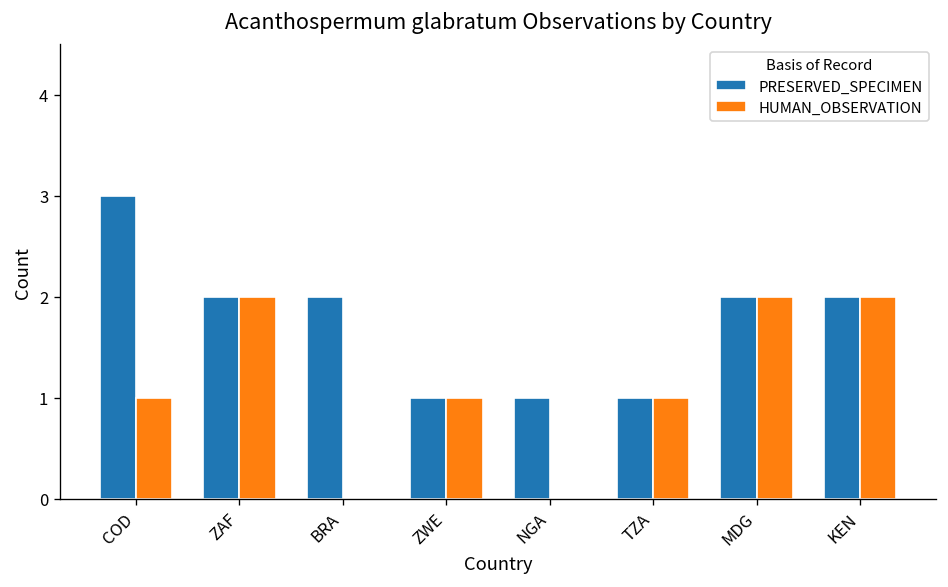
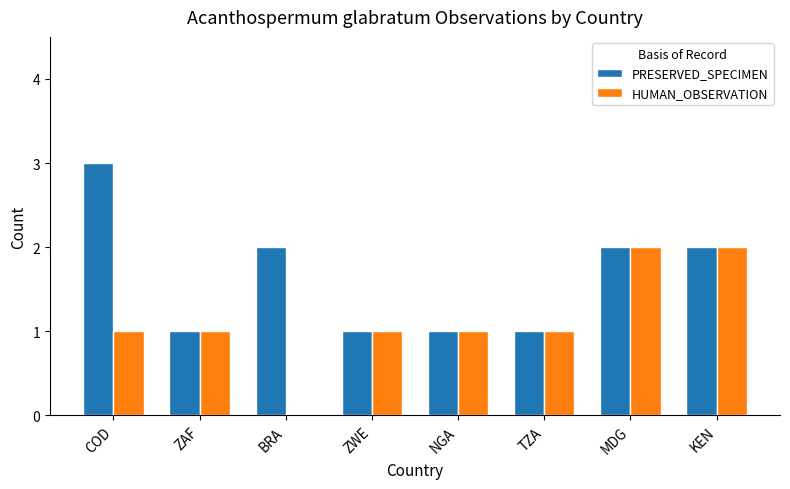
PRESERVED_SPECIMEN, ZAF: 2 -> 1
HUMAN_OBSERVATION, ZAF: 2 -> 1
HUMAN_OBSERVATION, NGA: 0 -> 1
